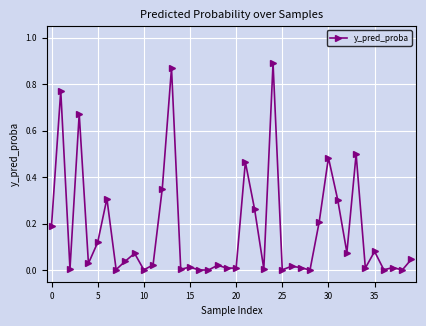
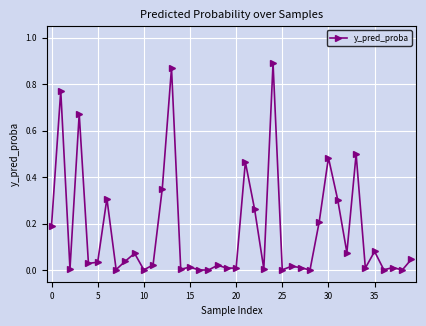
5: 0.12 -> 0.03
